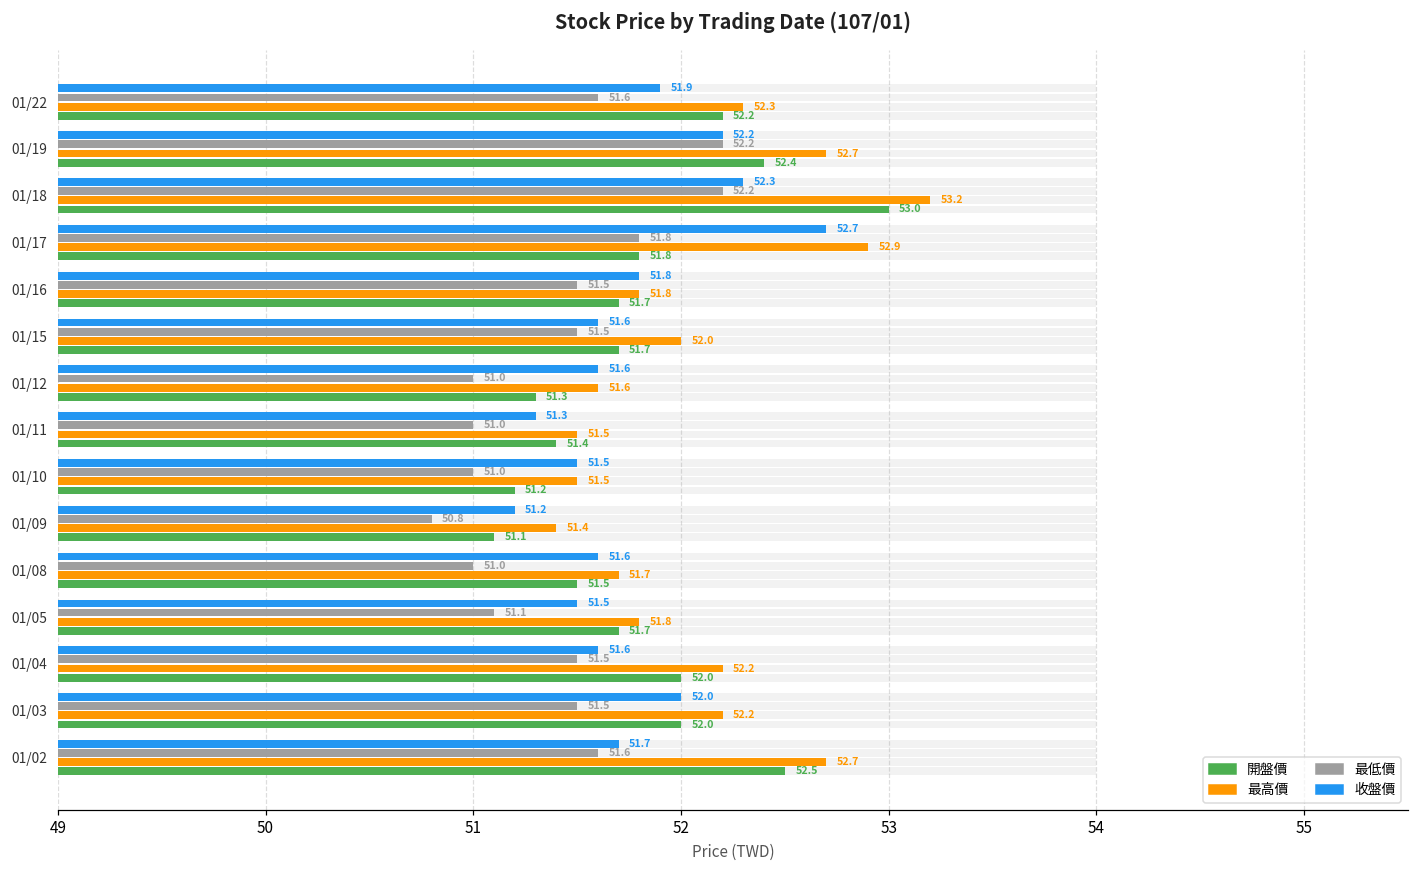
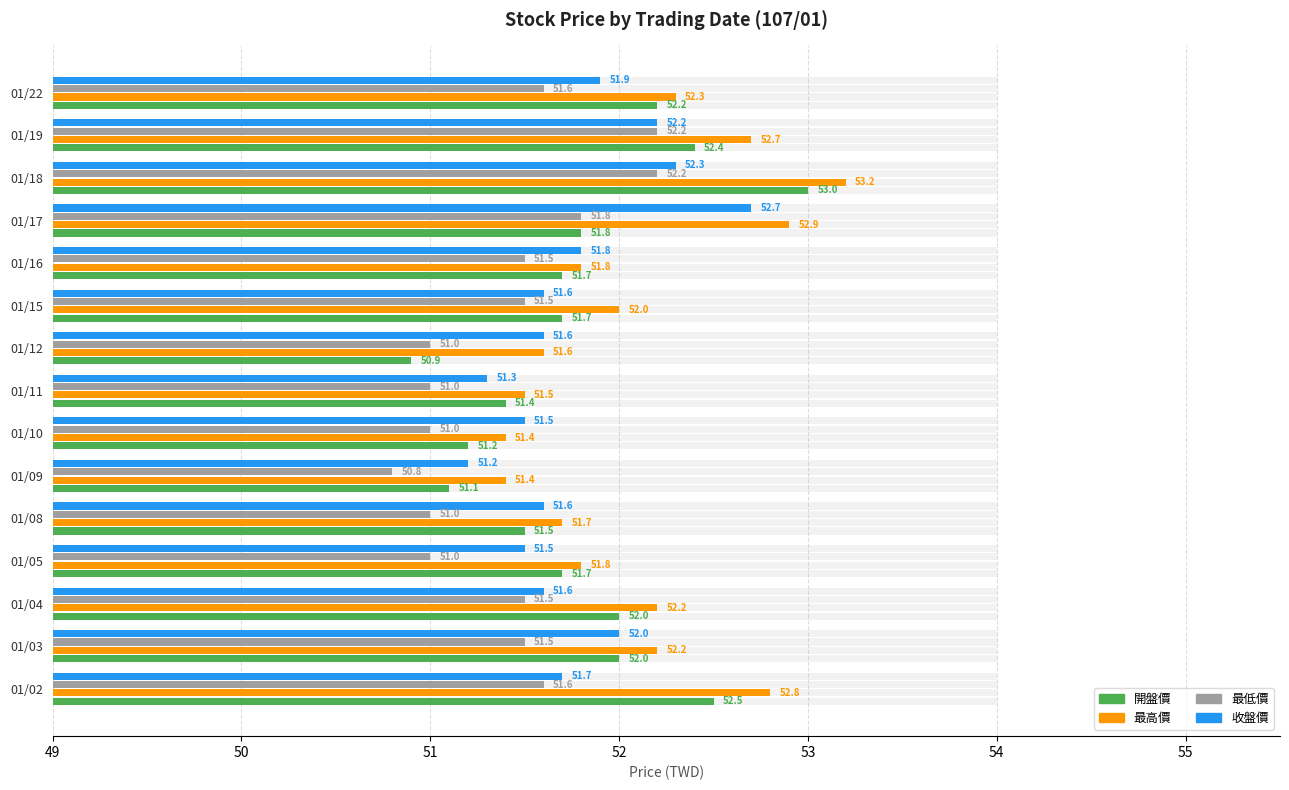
開盤價, 01/12: 51.3 -> 50.9
最高價, 01/10: 51.5 -> 51.4
最低價, 01/05: 51.1 -> 51.0
最高價, 01/02: 52.7 -> 52.8
